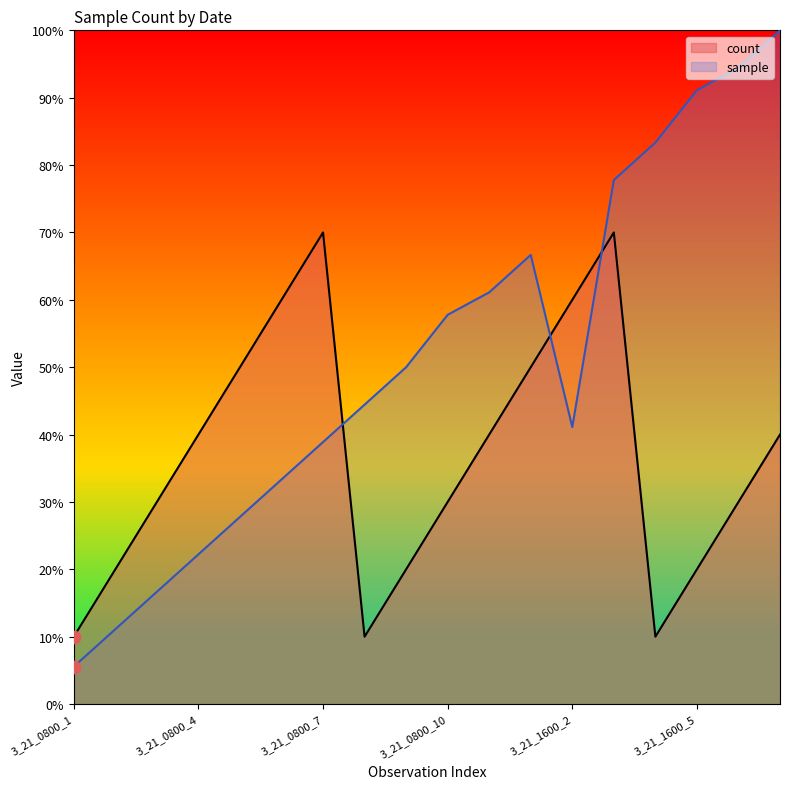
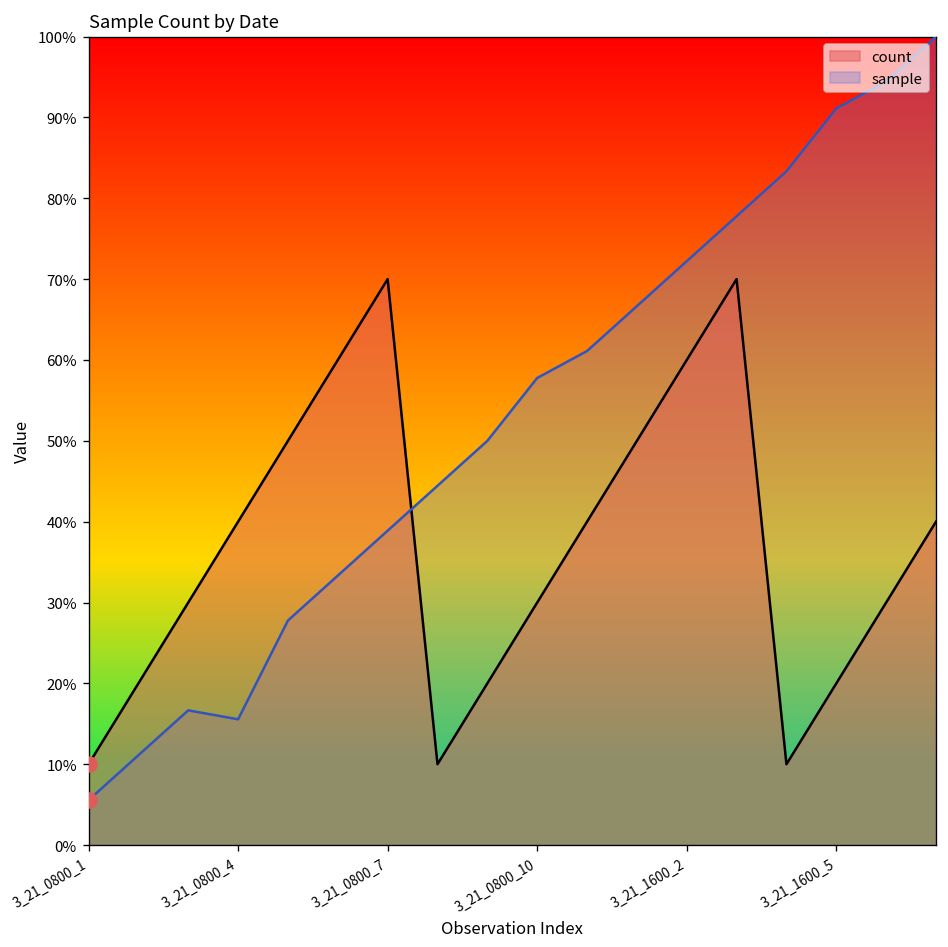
sample, 3_21_0800_4: 22% -> 16%
sample, 3_21_1600_2: 41% -> 72%
